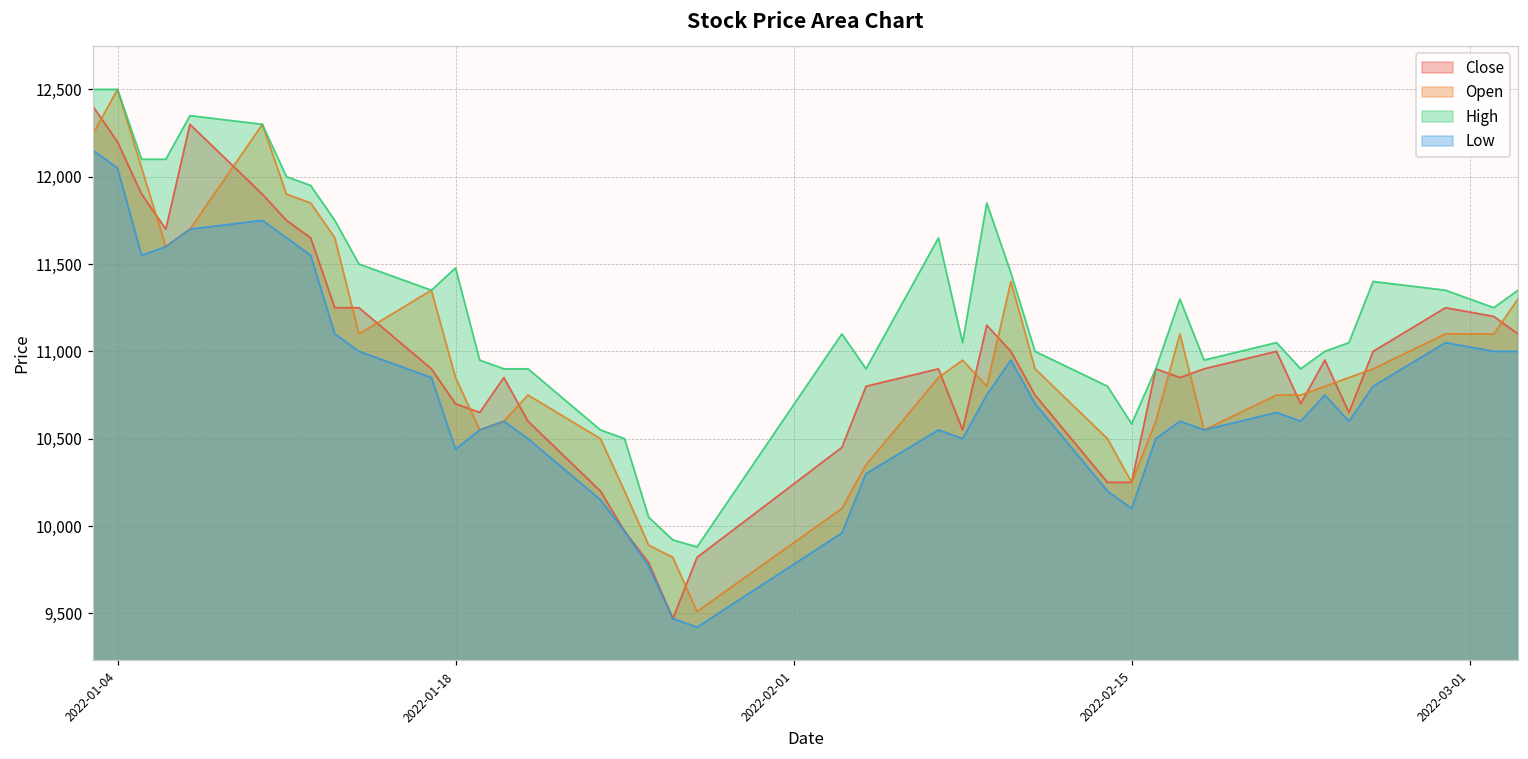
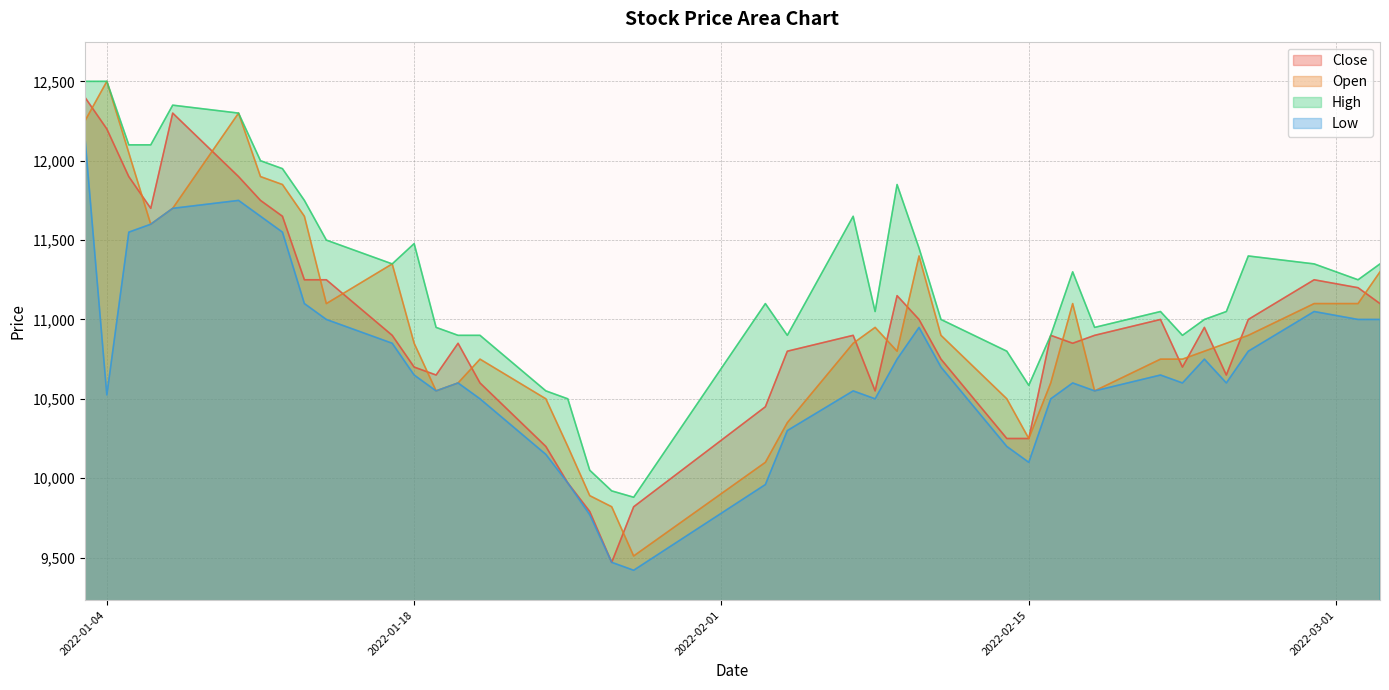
Low, 2022-01-04: 12,050 -> 10,530
Low, 2022-01-18: 10,440 -> 10,650
